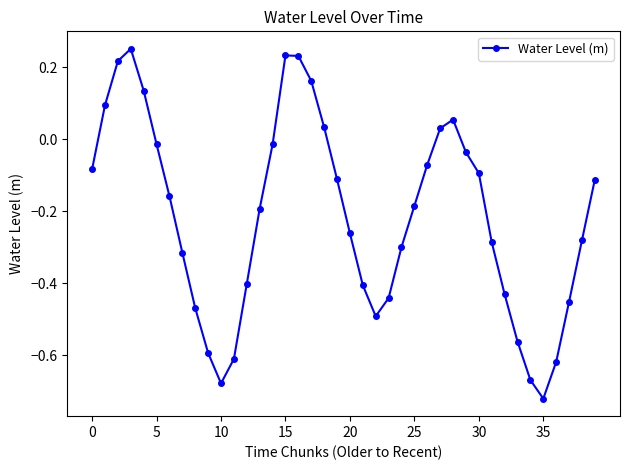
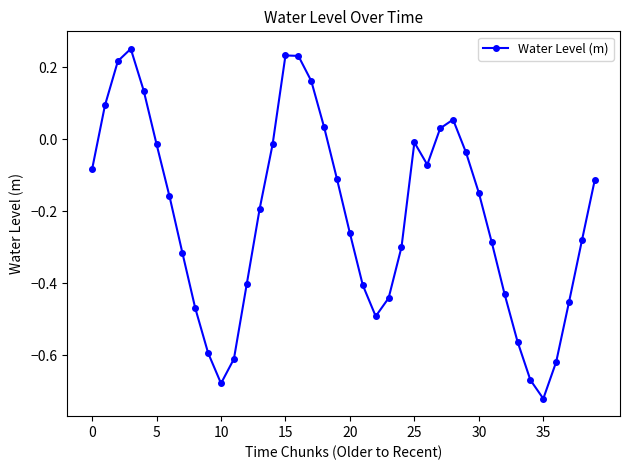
25: -0.19 -> -0.01
30: -0.09 -> -0.15
